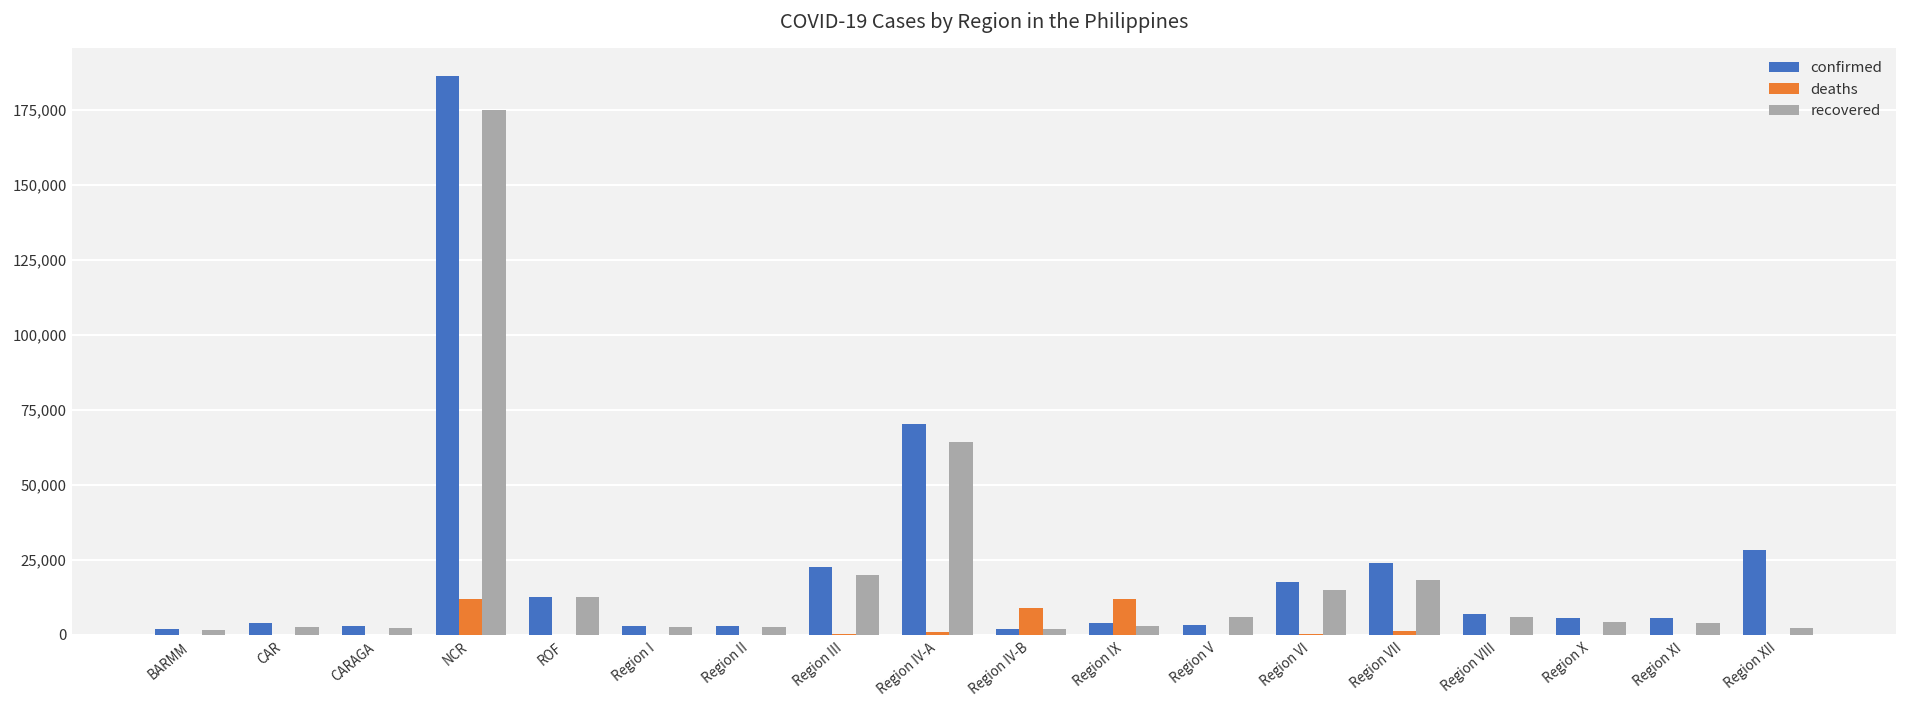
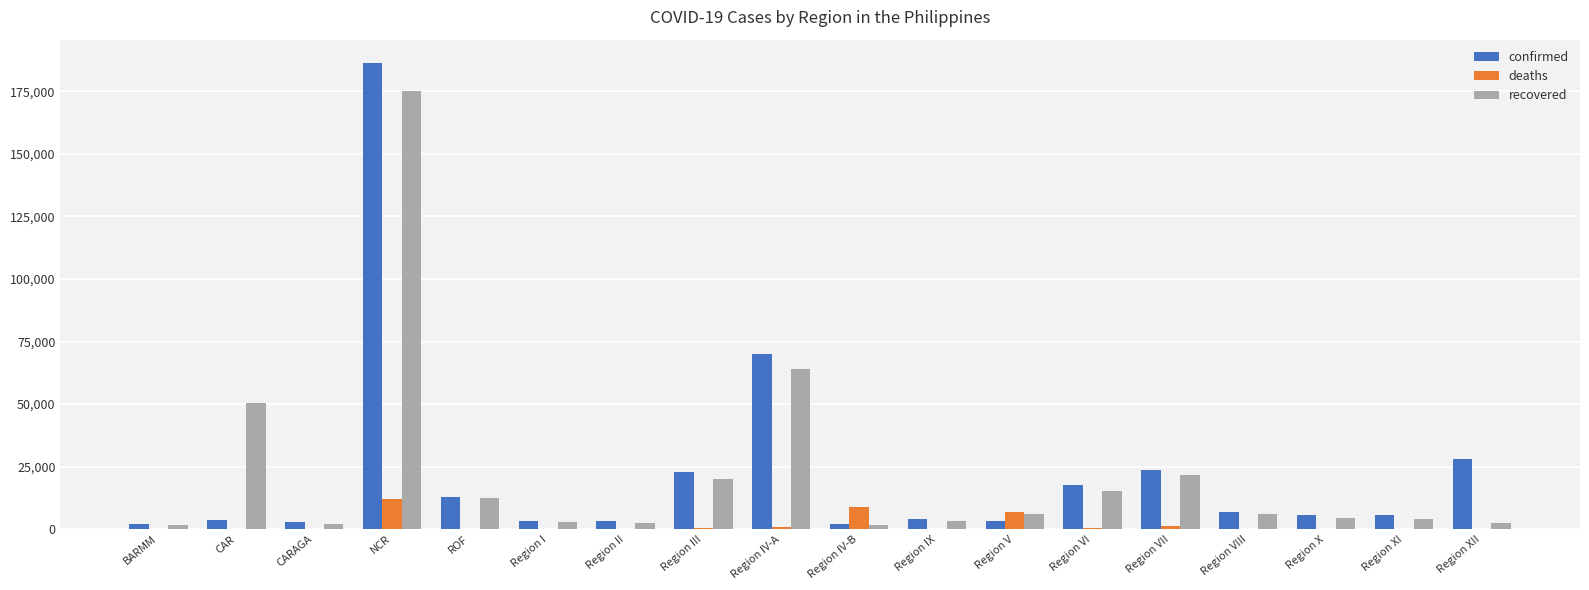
recovered, CAR: 3,000 -> 50,000
deaths, Region IX: 12,000 -> 0
deaths, Region V: 0 -> 7,000
recovered, Region VII: 18,000 -> 22,000
